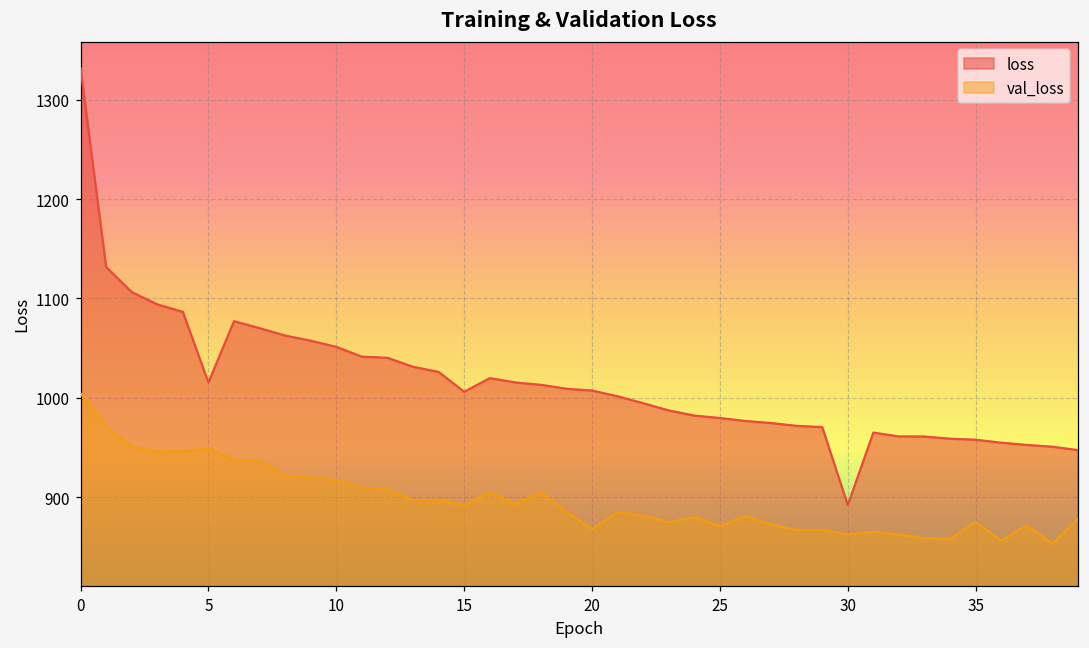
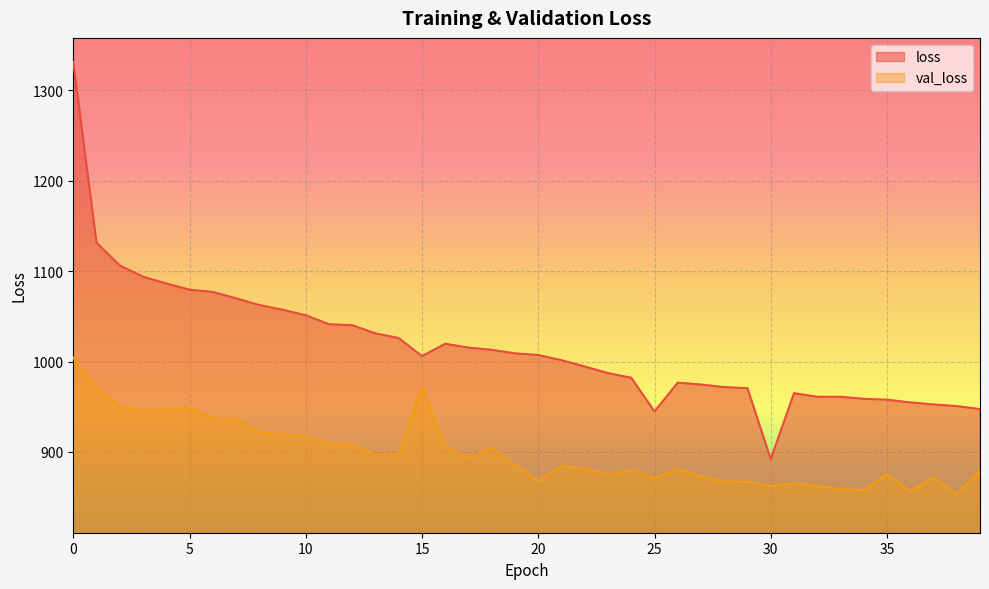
loss, 5: 1020 -> 1080
val_loss, 15: 890 -> 970
loss, 25: 980 -> 940
